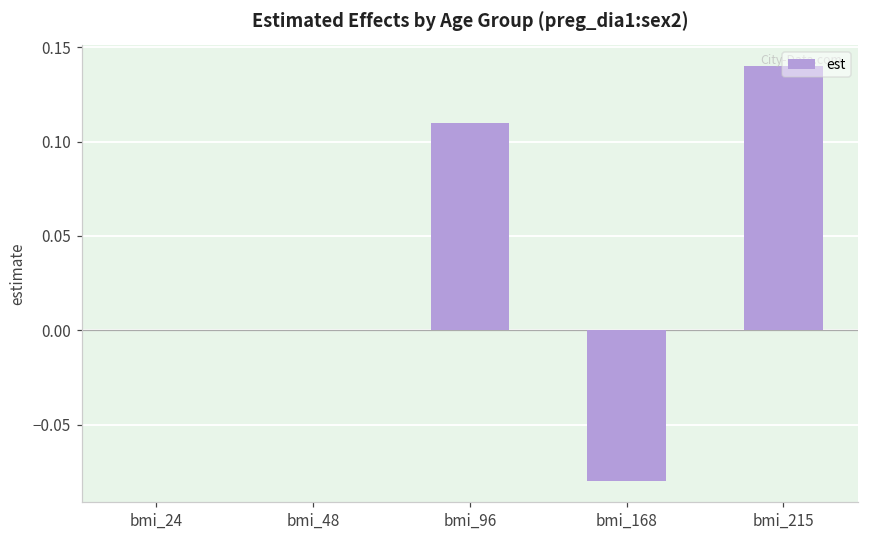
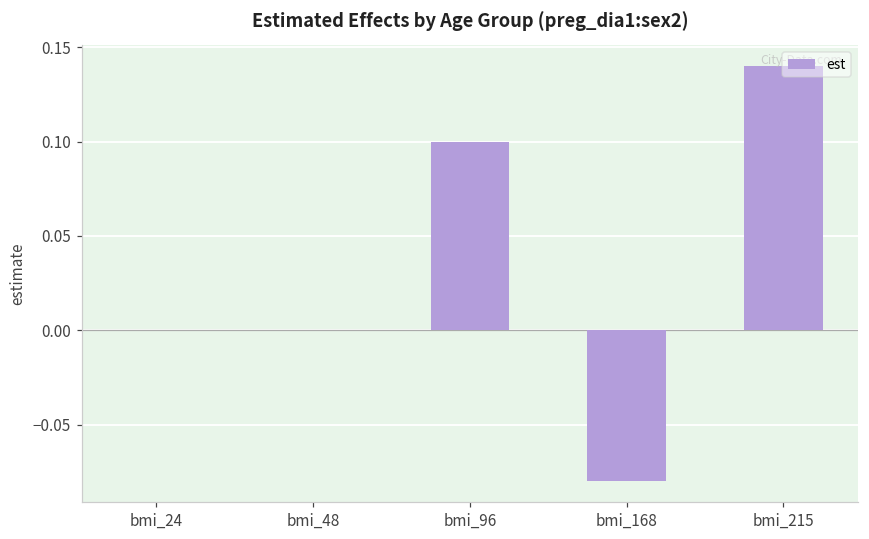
bmi_96: 0.11 -> 0.10
